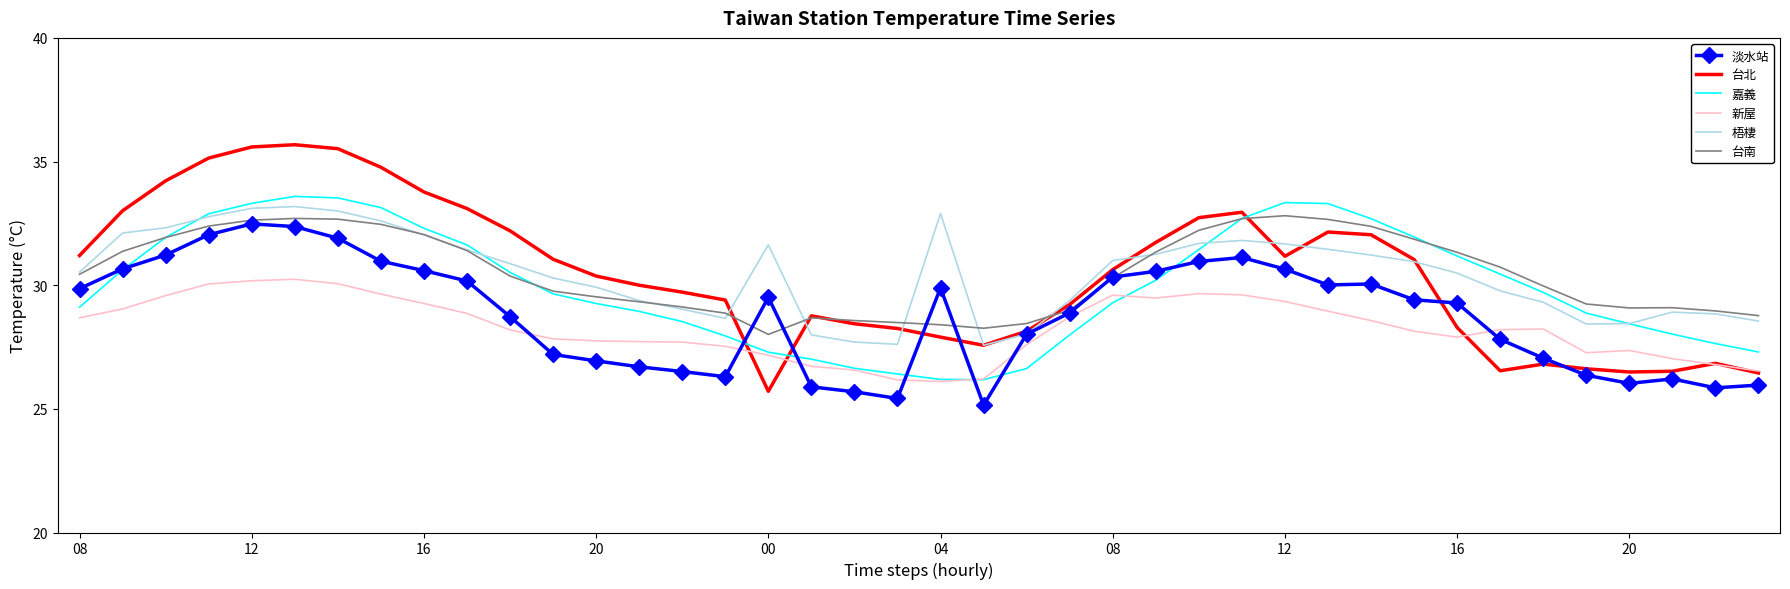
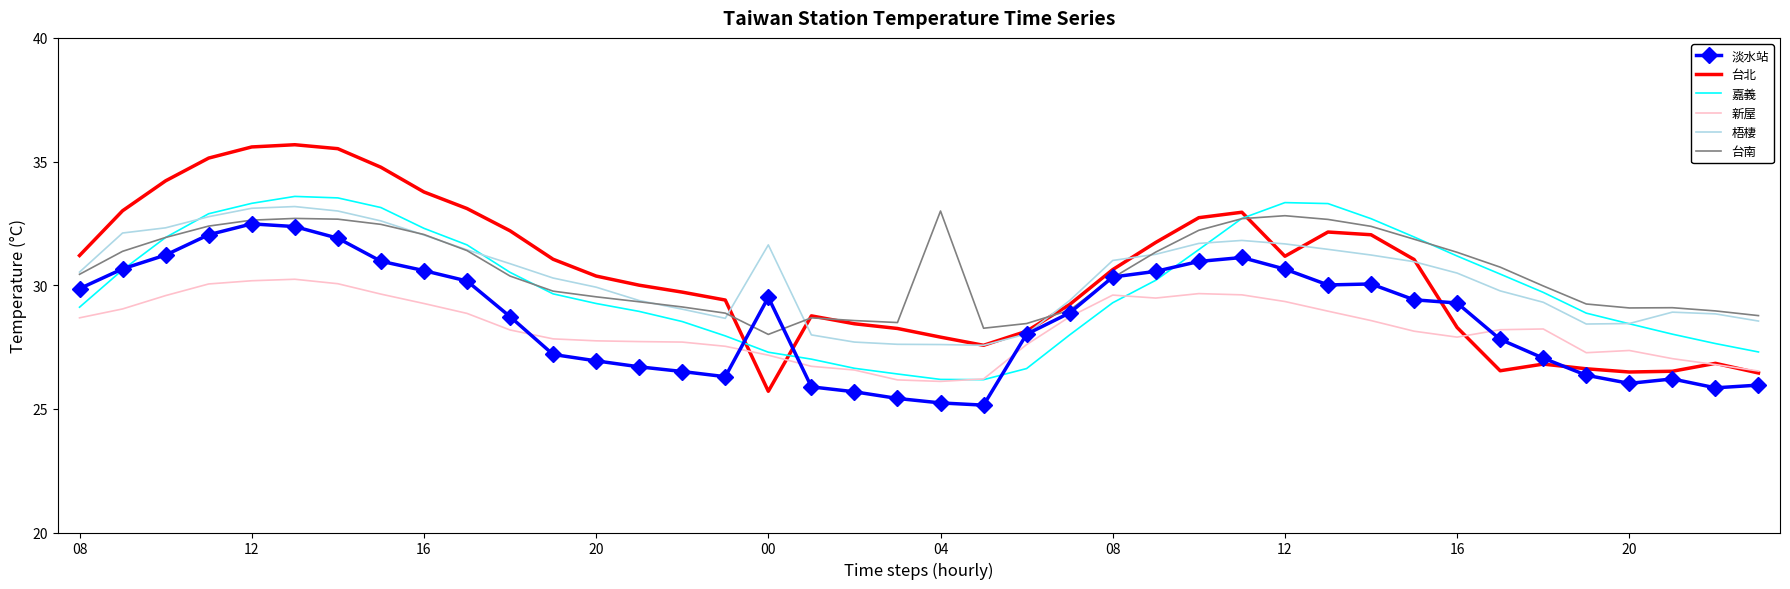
淡水站, 04: 29.9 -> 25.2
梧棲, 04: 32.9 -> 27.6
台南, 04: 28.4 -> 33.0
